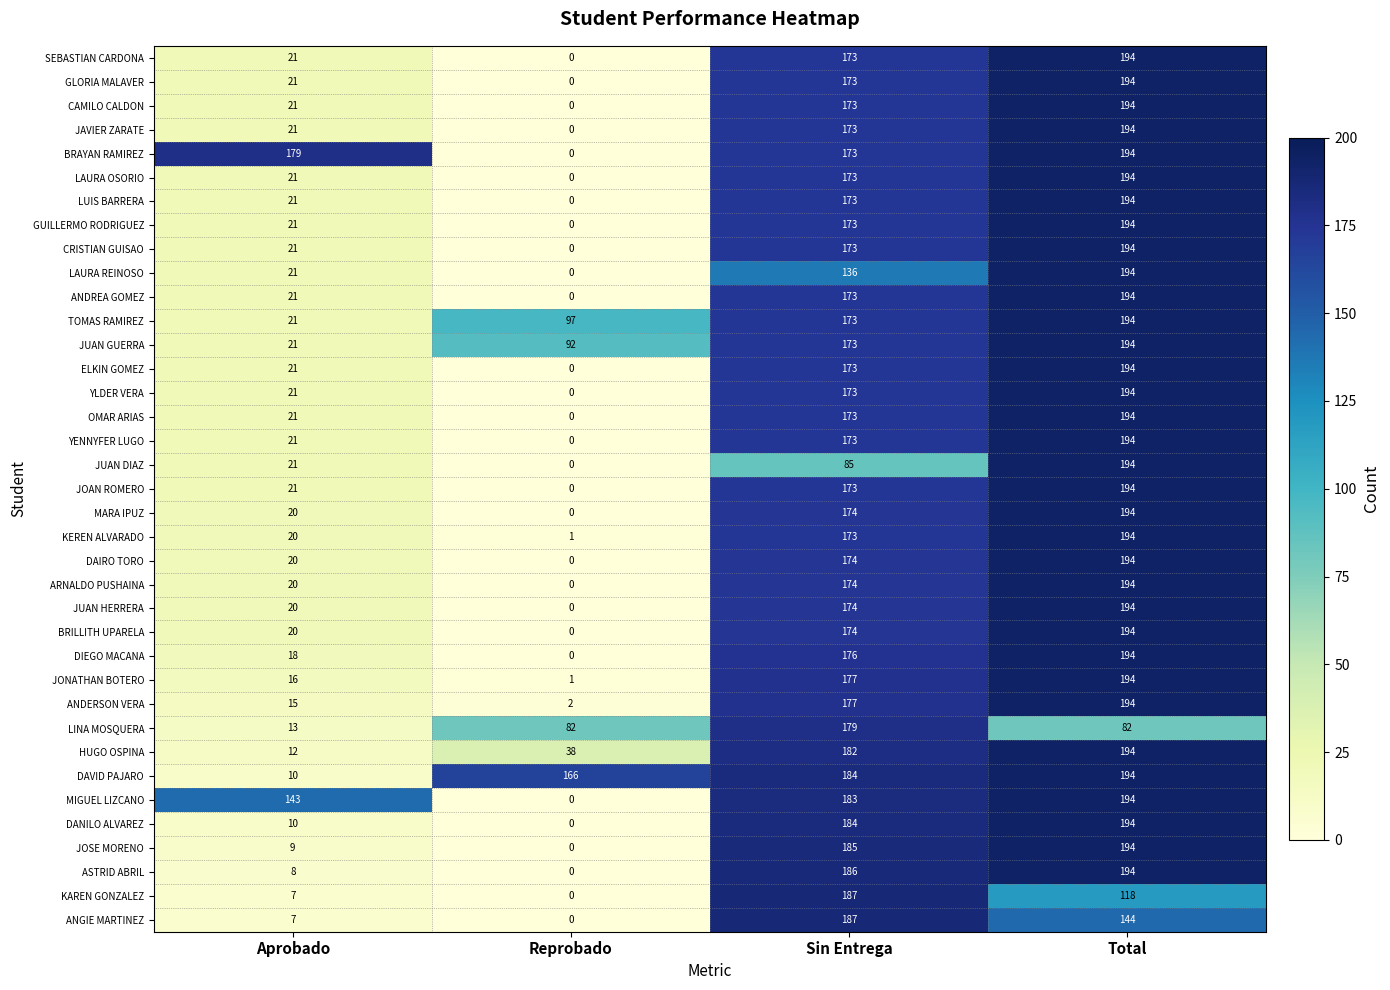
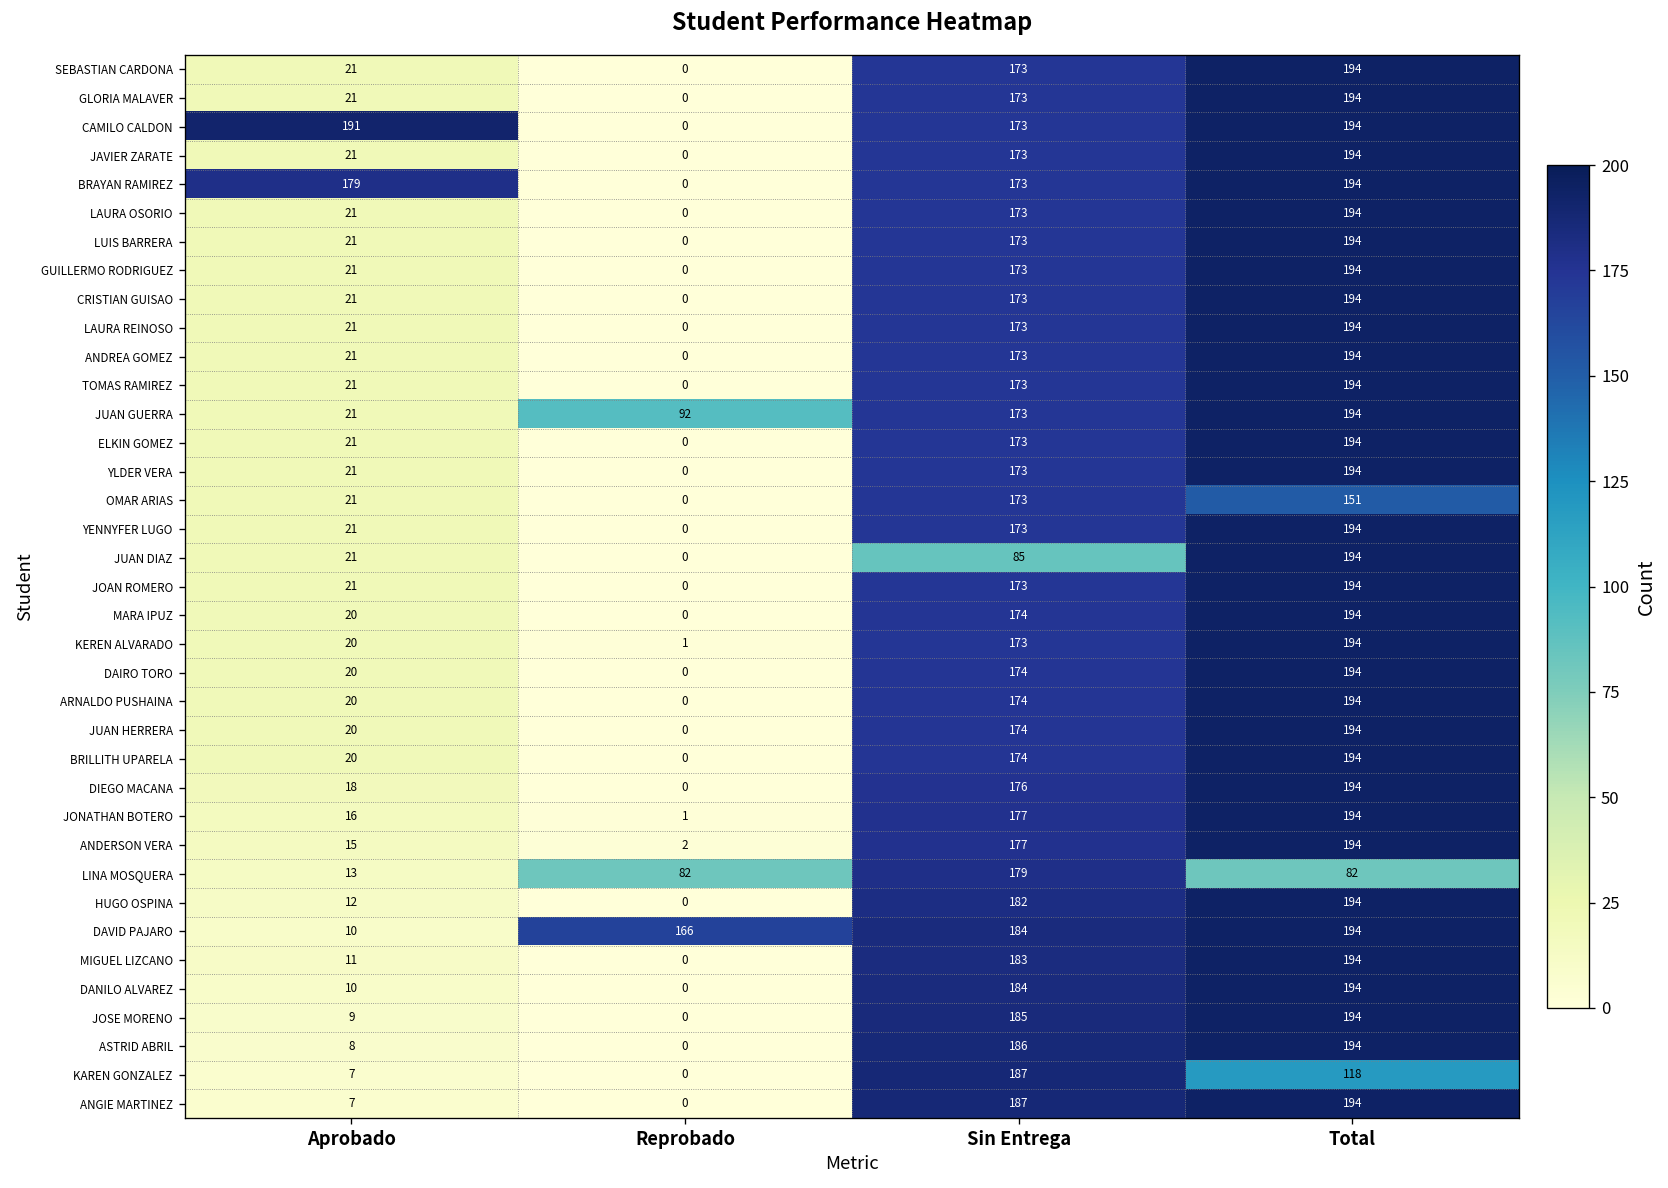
CAMILO CALDON, Aprobado: 21 -> 191
LAURA REINOSO, Sin Entrega: 136 -> 173
TOMAS RAMIREZ, Reprobado: 97 -> 0
OMAR ARIAS, Total: 194 -> 151
HUGO OSPINA, Reprobado: 38 -> 0
MIGUEL LIZCANO, Aprobado: 143 -> 11
ANGIE MARTINEZ, Total: 144 -> 194
